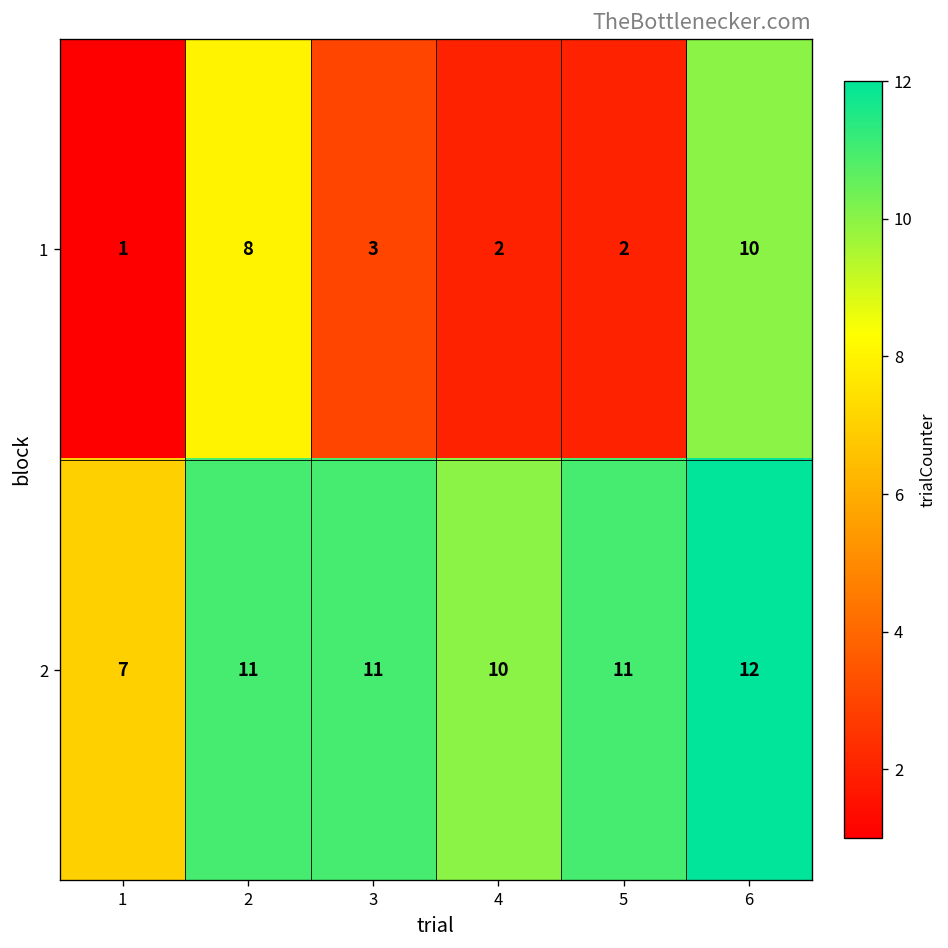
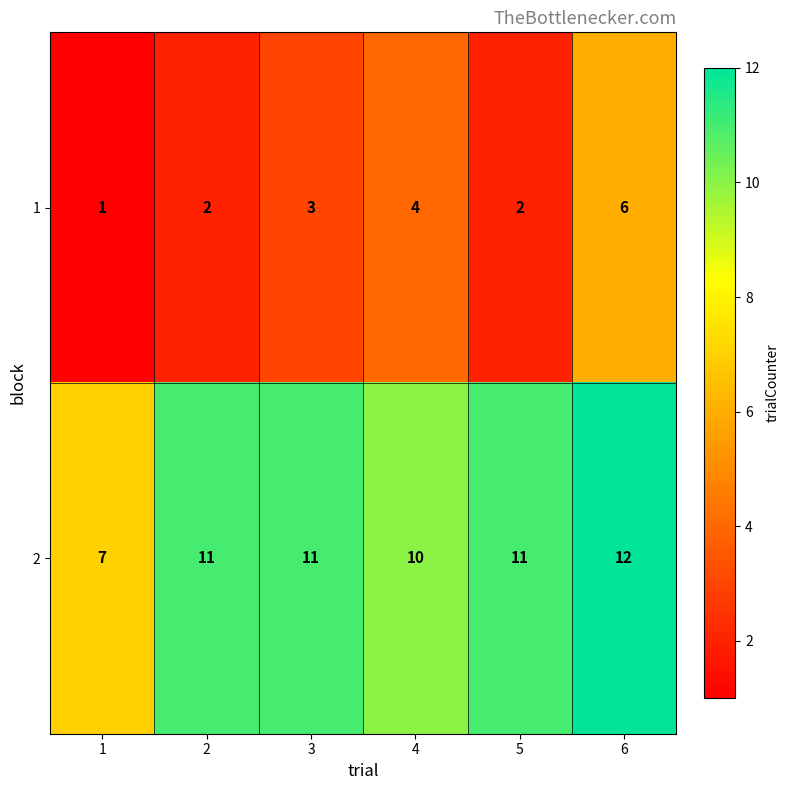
1, 2: 8 -> 2
1, 4: 2 -> 4
1, 6: 10 -> 6
